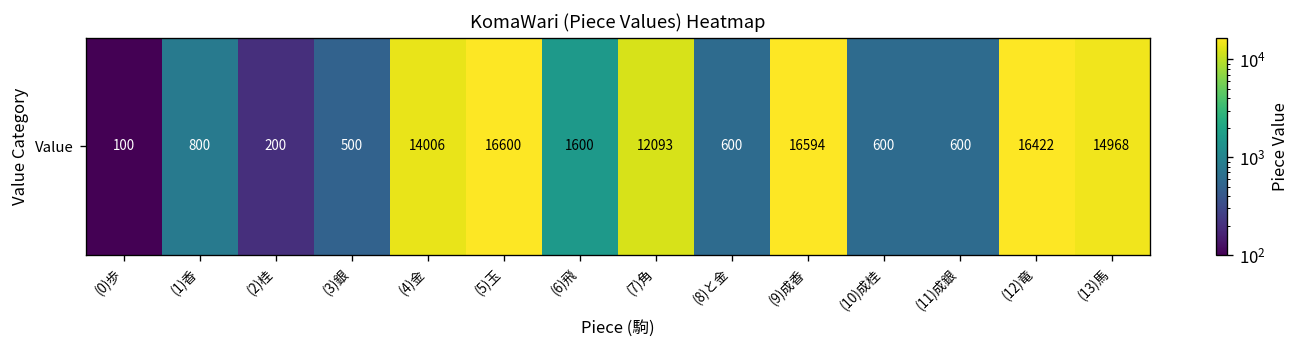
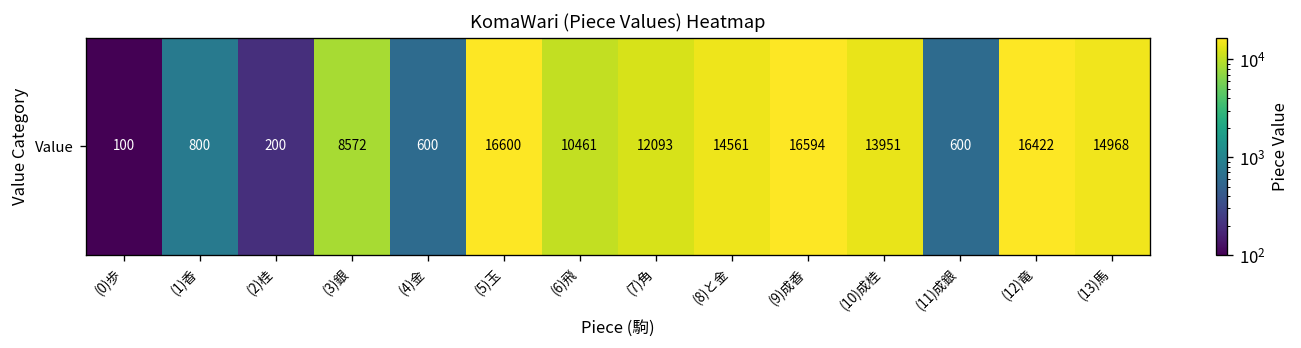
Value, (3)銀: 500 -> 8572
Value, (4)金: 14006 -> 600
Value, (6)飛: 1600 -> 10461
Value, (8)と金: 600 -> 14561
Value, (10)成桂: 600 -> 13951
